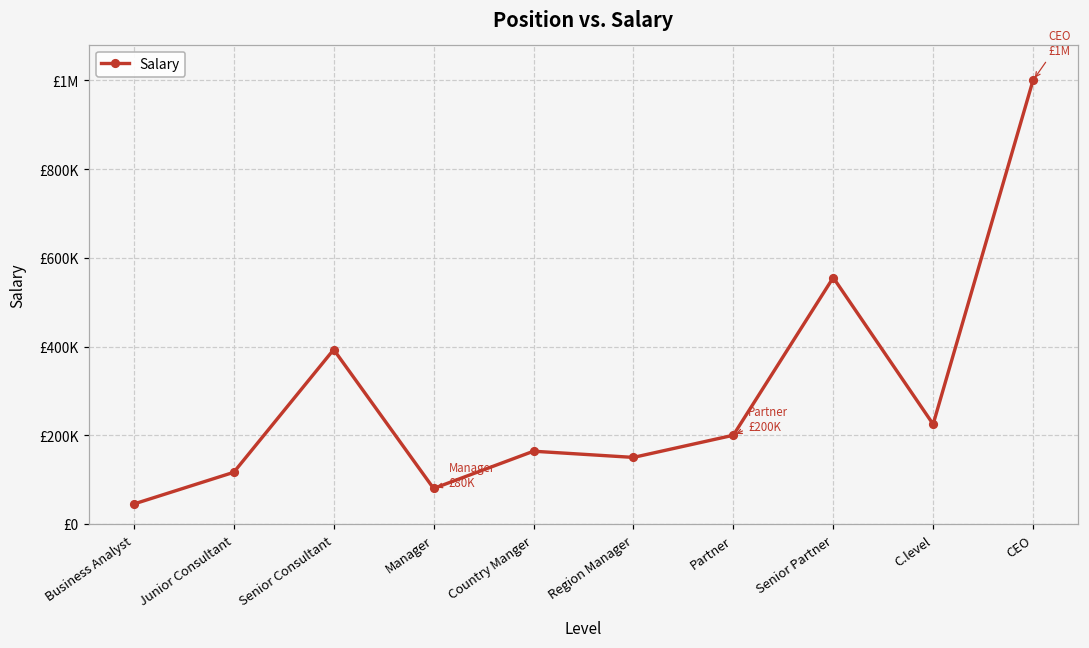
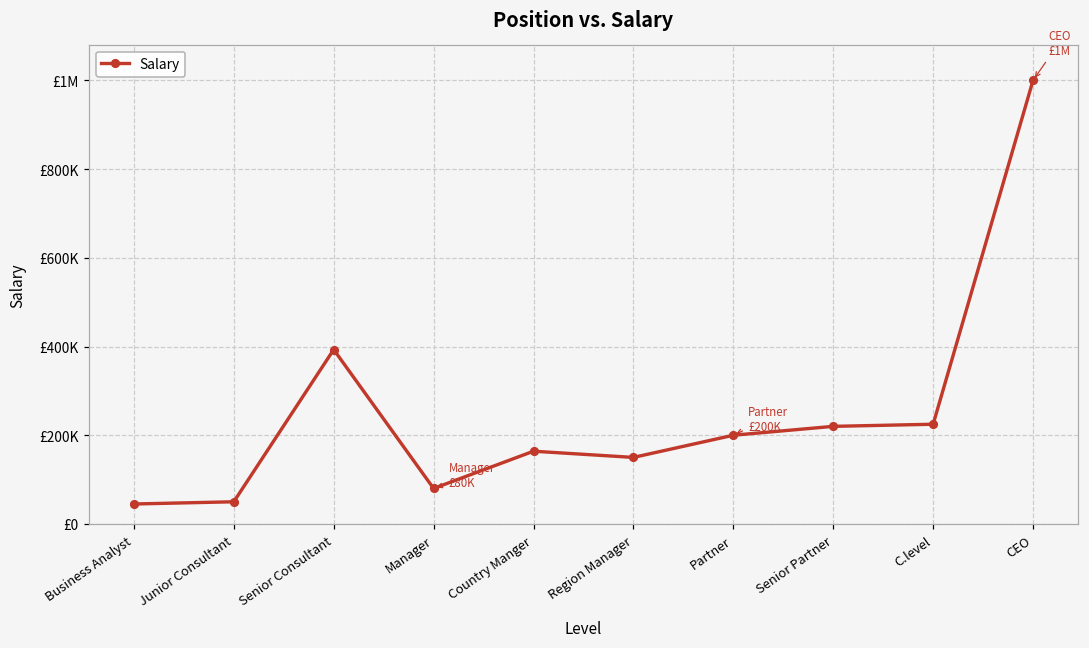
Junior Consultant: £120000 -> £50000
Senior Partner: £560000 -> £220000
